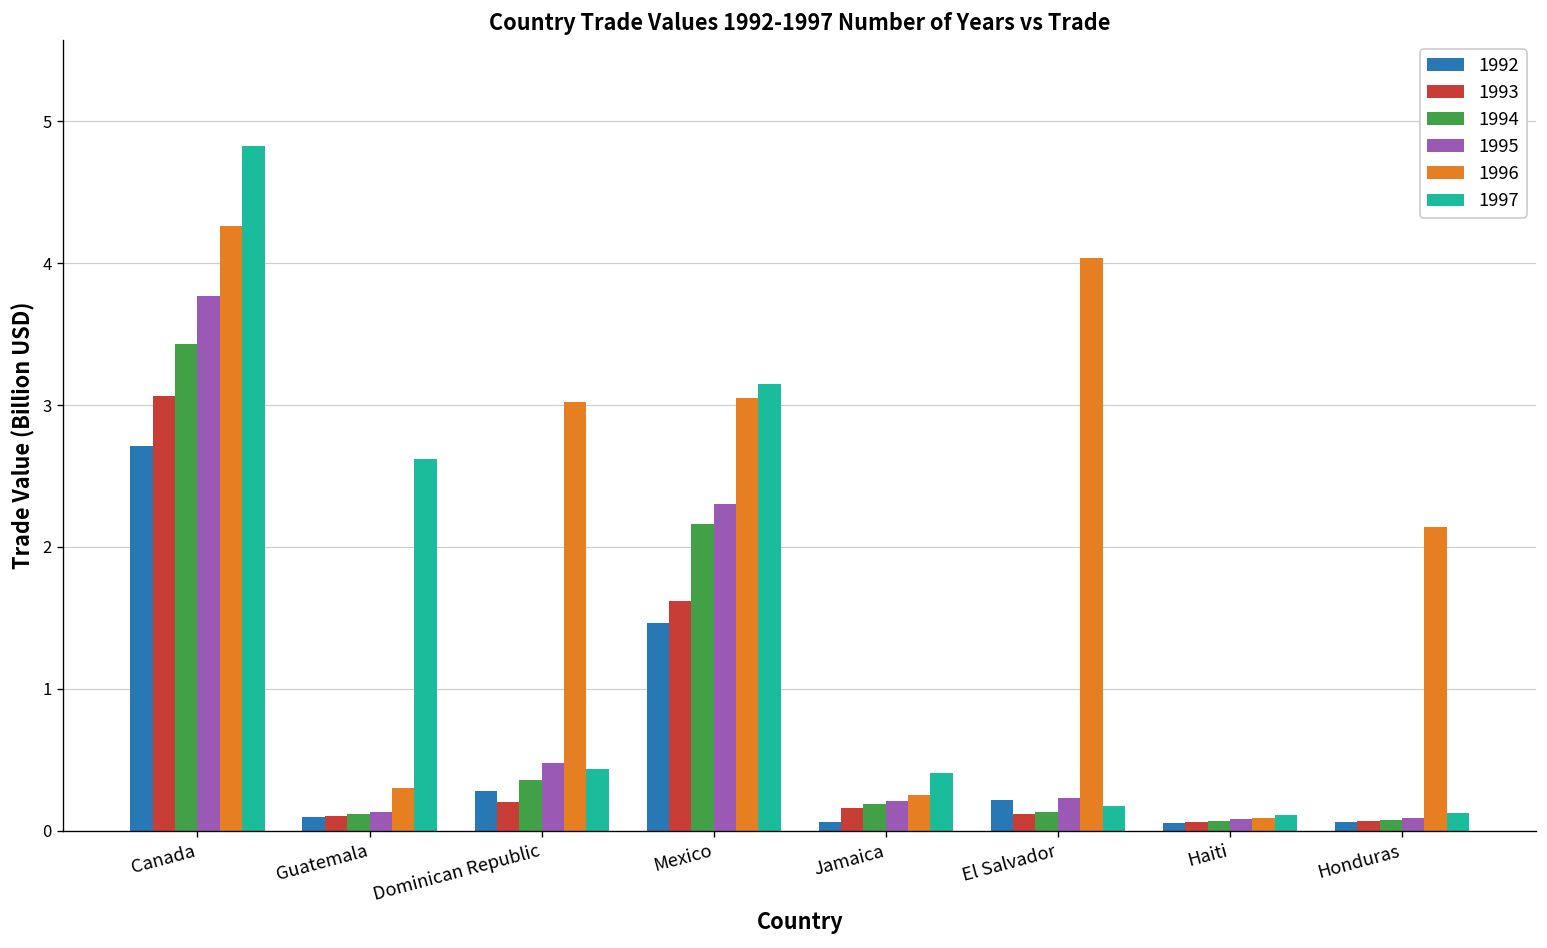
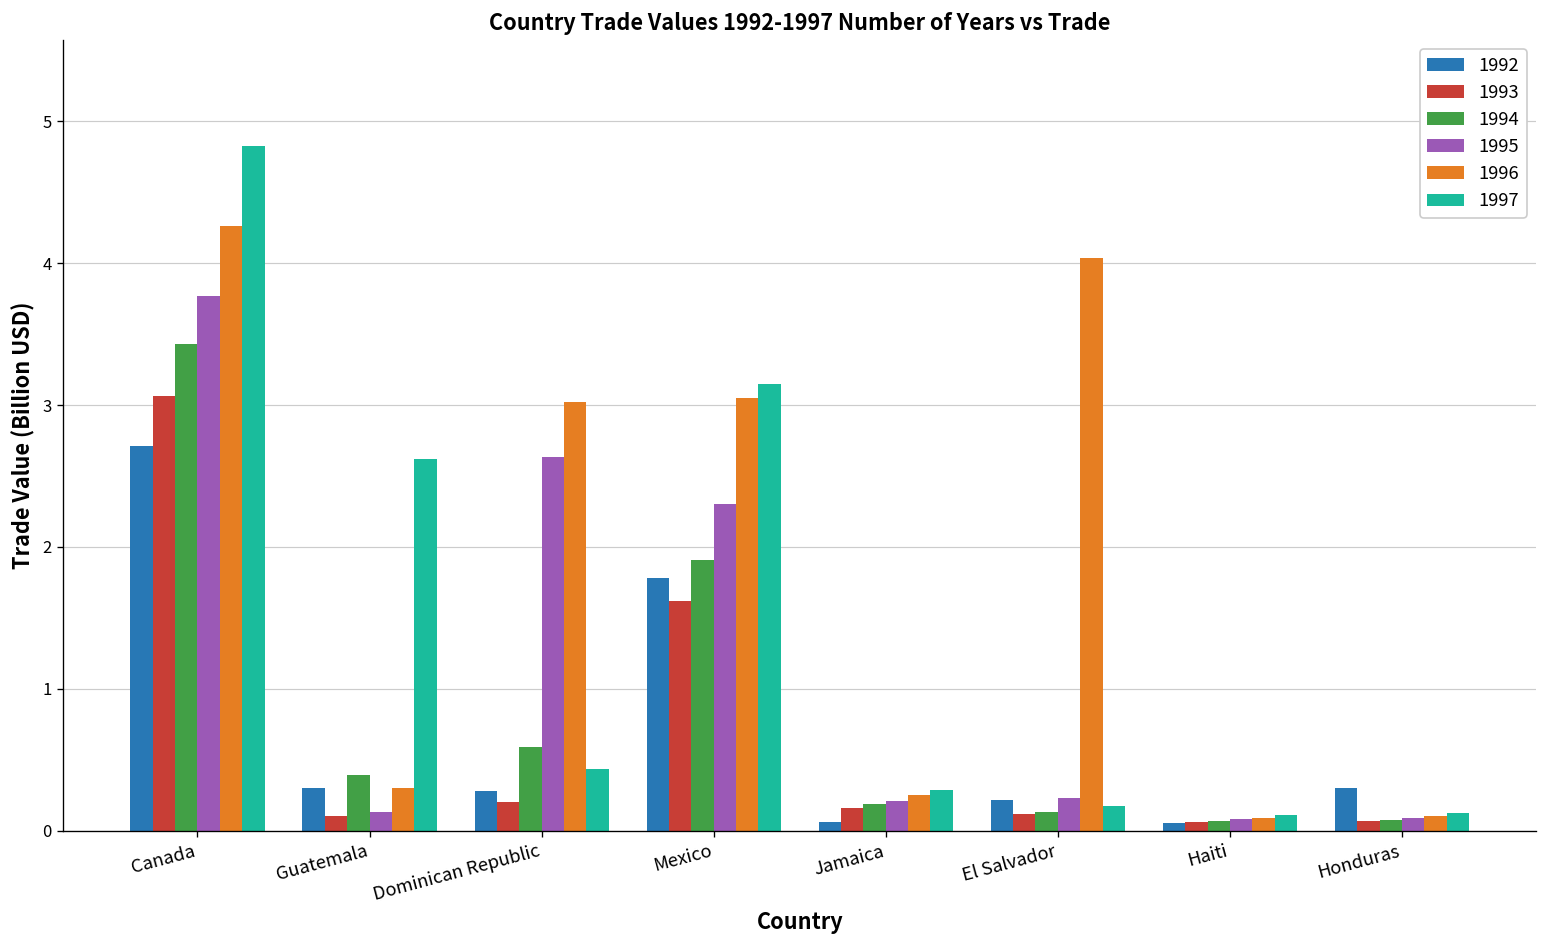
1992, Guatemala: 0.10 -> 0.30
1994, Guatemala: 0.12 -> 0.39
1994, Dominican Republic: 0.36 -> 0.59
1995, Dominican Republic: 0.48 -> 2.63
1992, Mexico: 1.47 -> 1.78
1994, Mexico: 2.17 -> 1.91
1997, Jamaica: 0.41 -> 0.29
1992, Honduras: 0.06 -> 0.30
1996, Honduras: 2.14 -> 0.10
